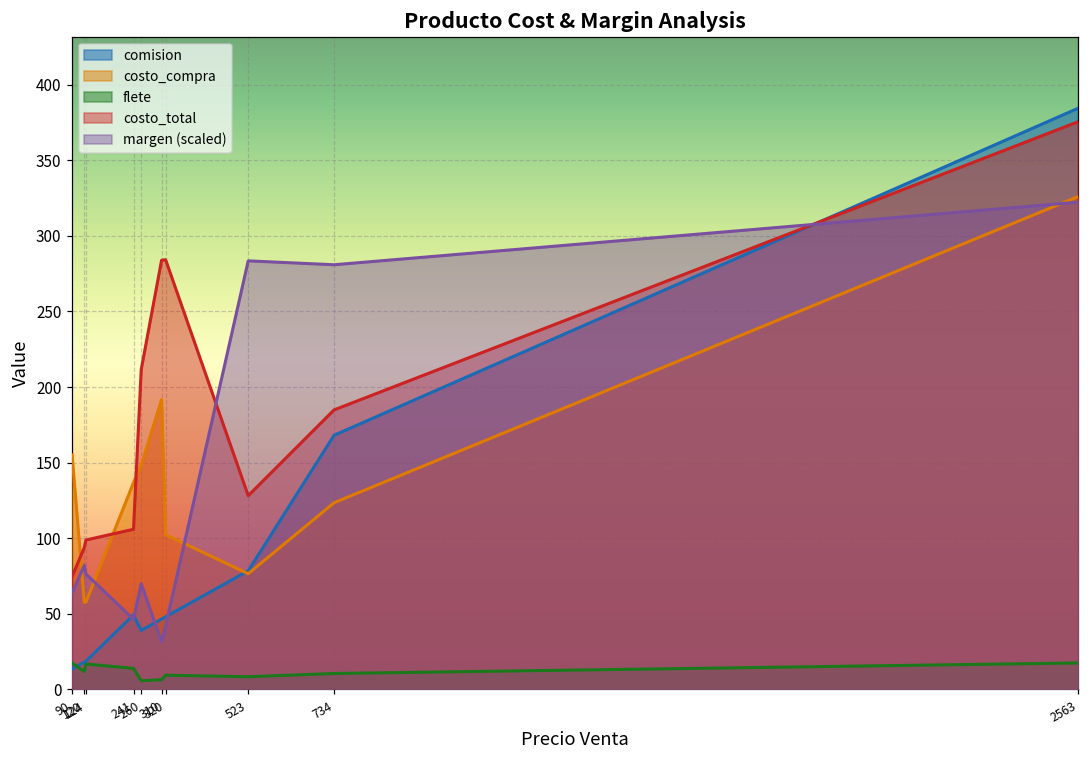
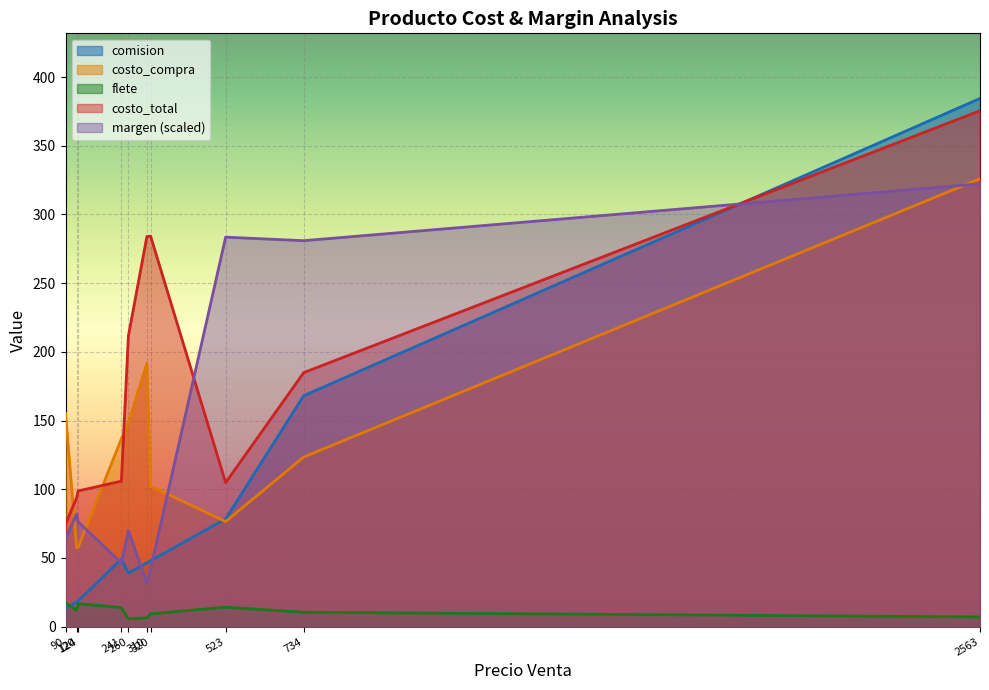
flete, 523: 8 -> 14
costo_total, 523: 128 -> 105
flete, 2563: 17 -> 7
